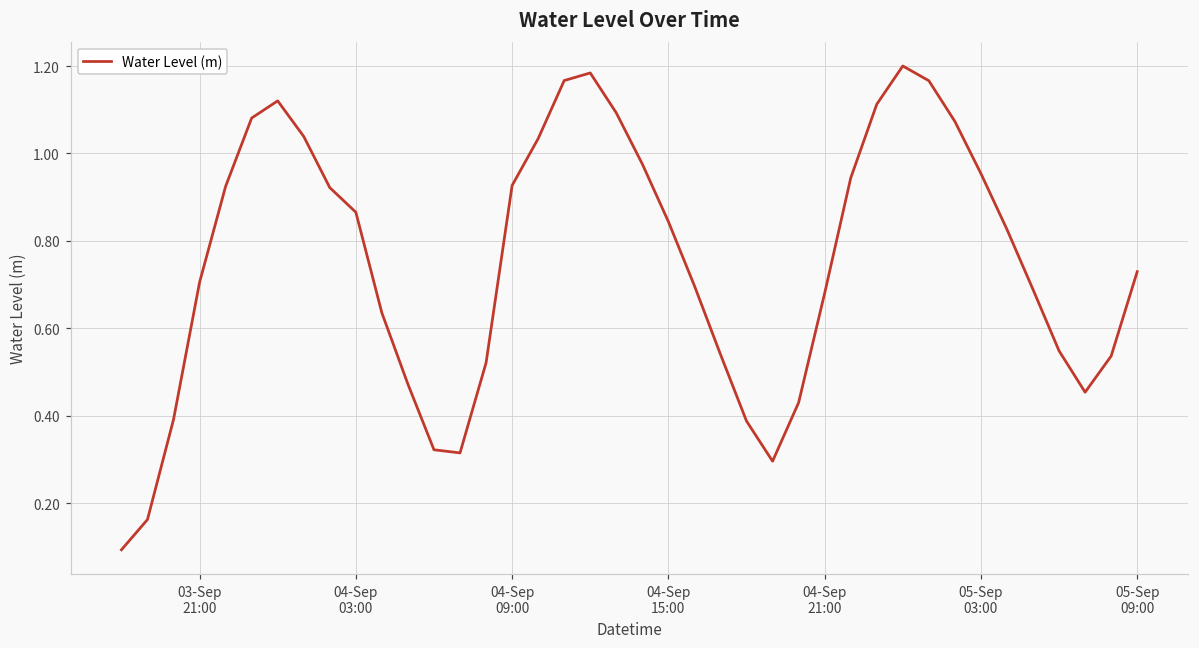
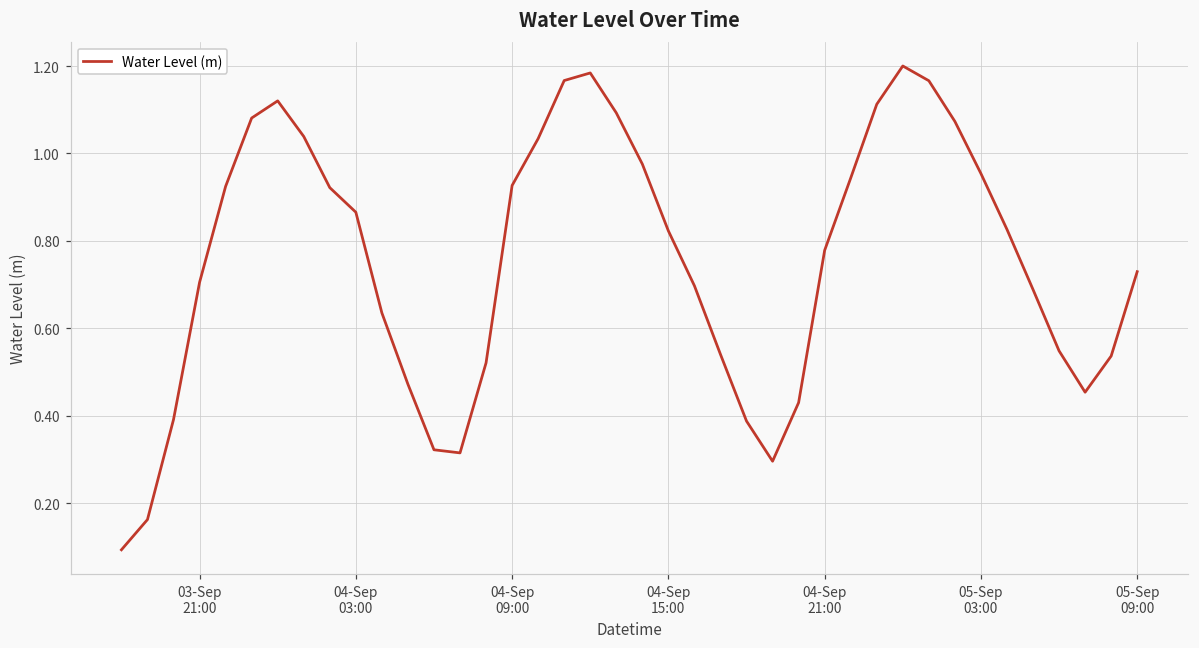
04-Sep 15:00: 0.84 -> 0.82
04-Sep 21:00: 0.68 -> 0.78
